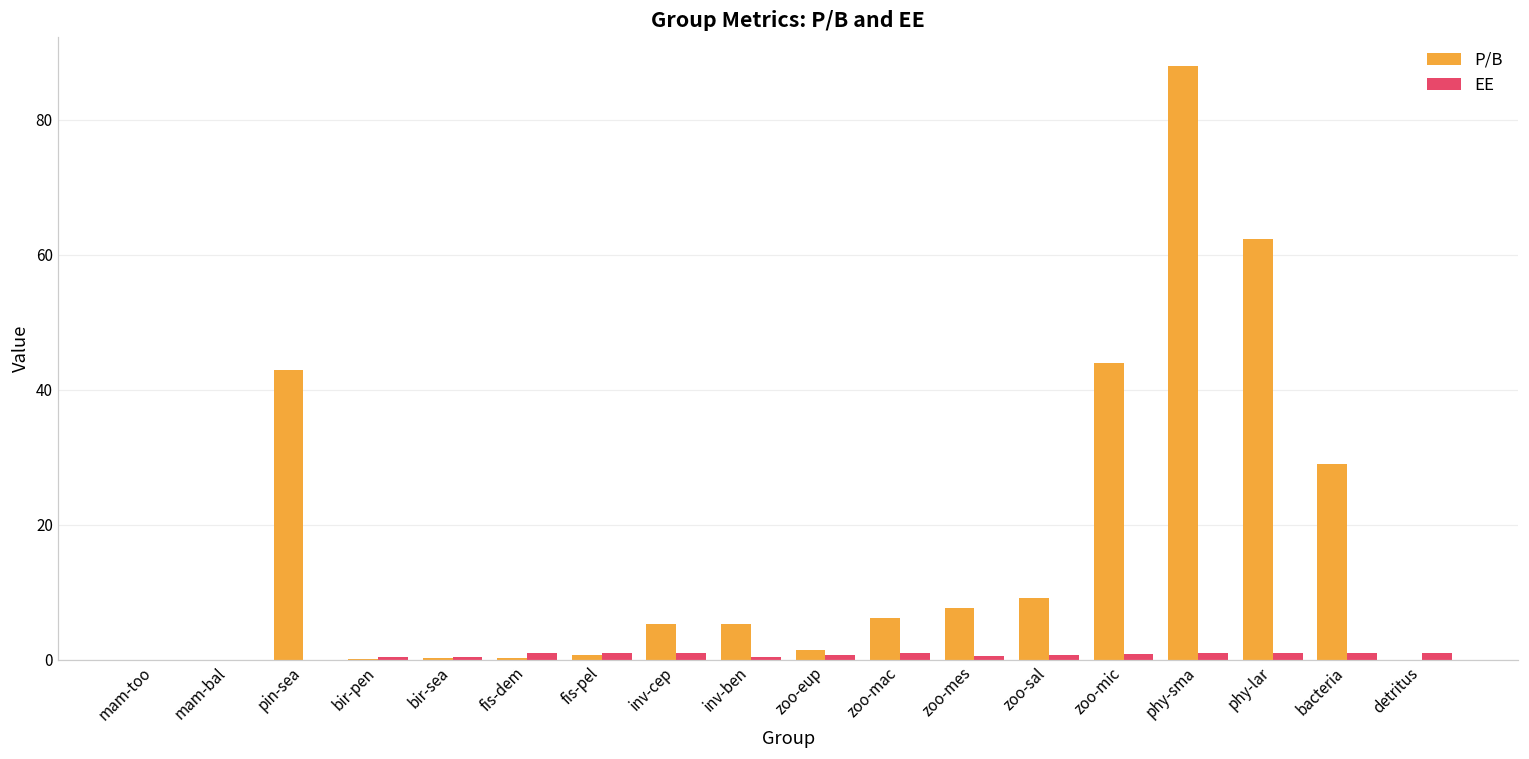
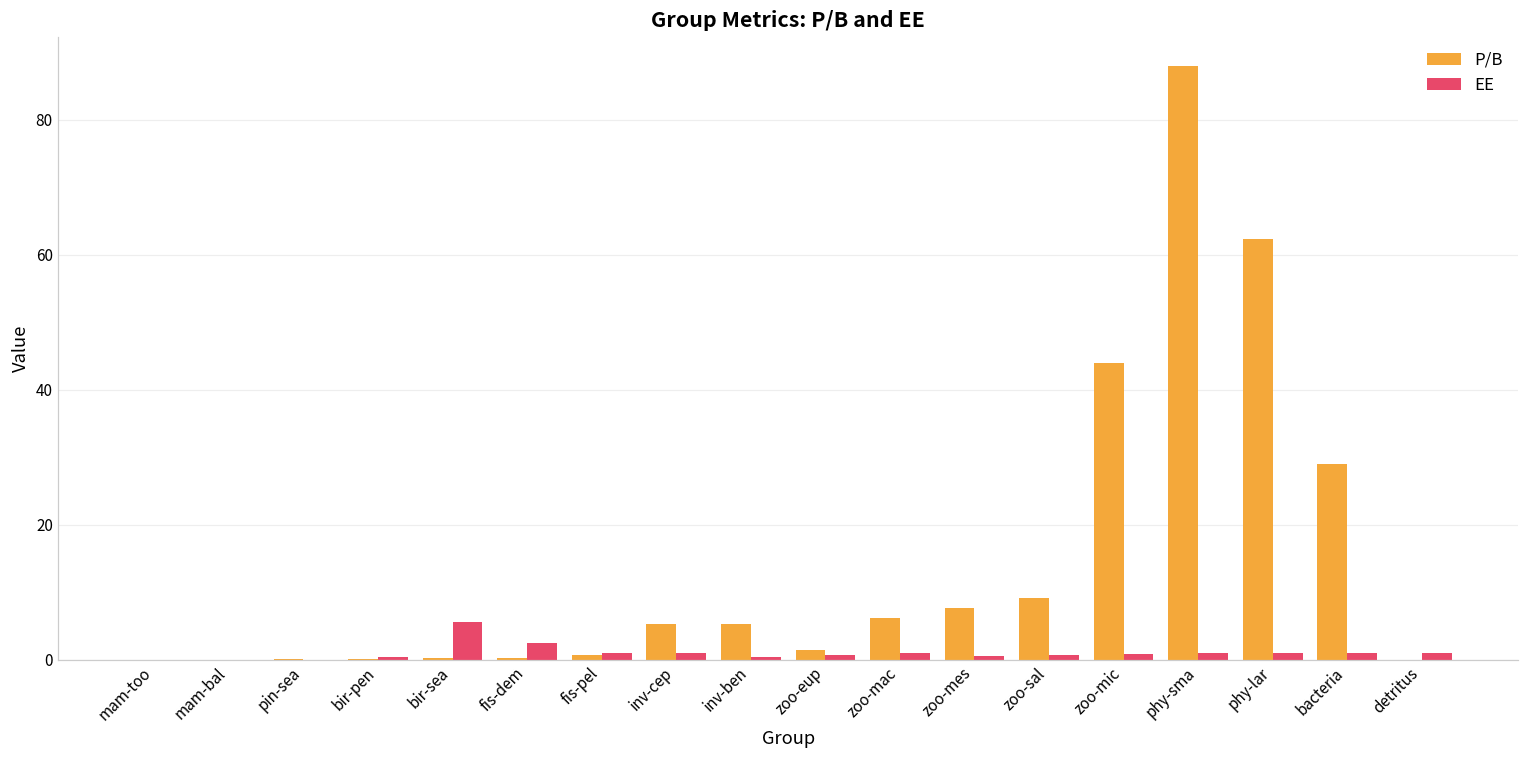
P/B, pin-sea: 43 -> 0
EE, bir-sea: 0 -> 6
EE, fis-dem: 1 -> 2
